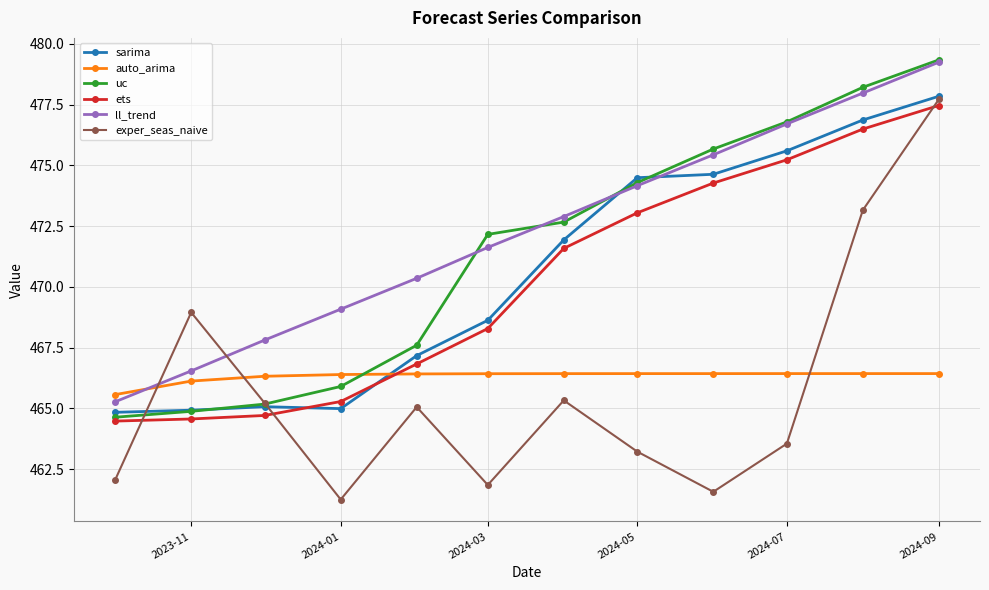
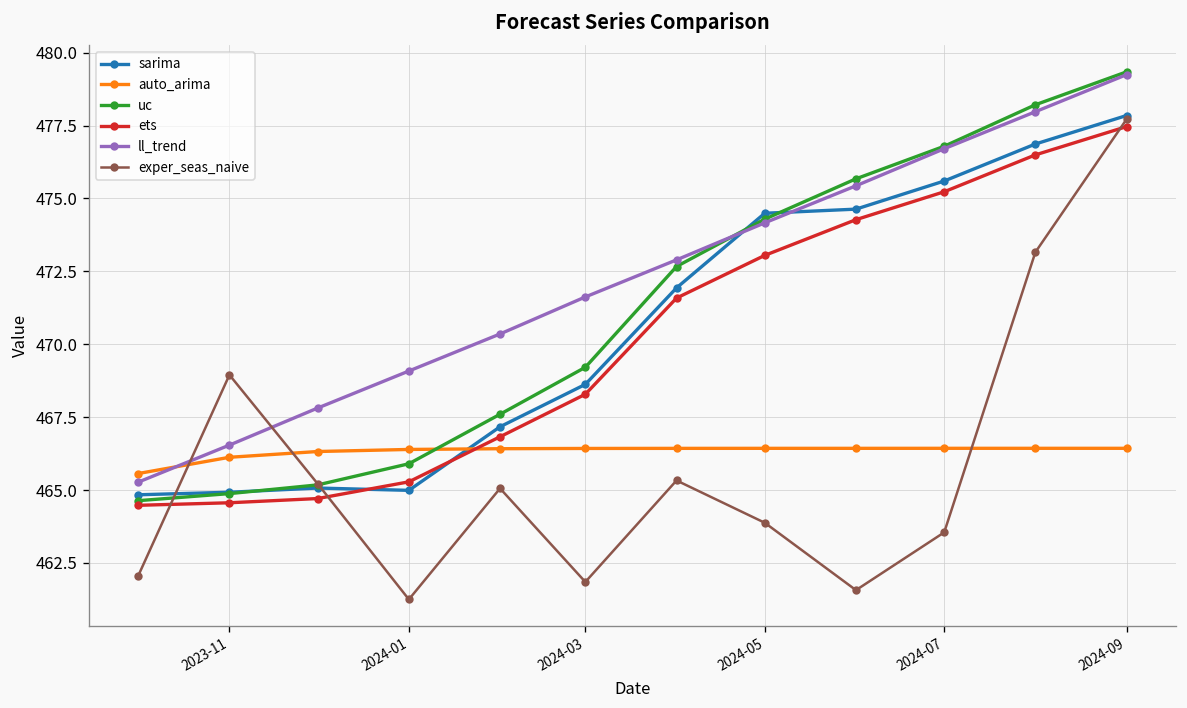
uc, 2024-03: 472.2 -> 469.2
exper_seas_naive, 2024-05: 463.2 -> 463.9
